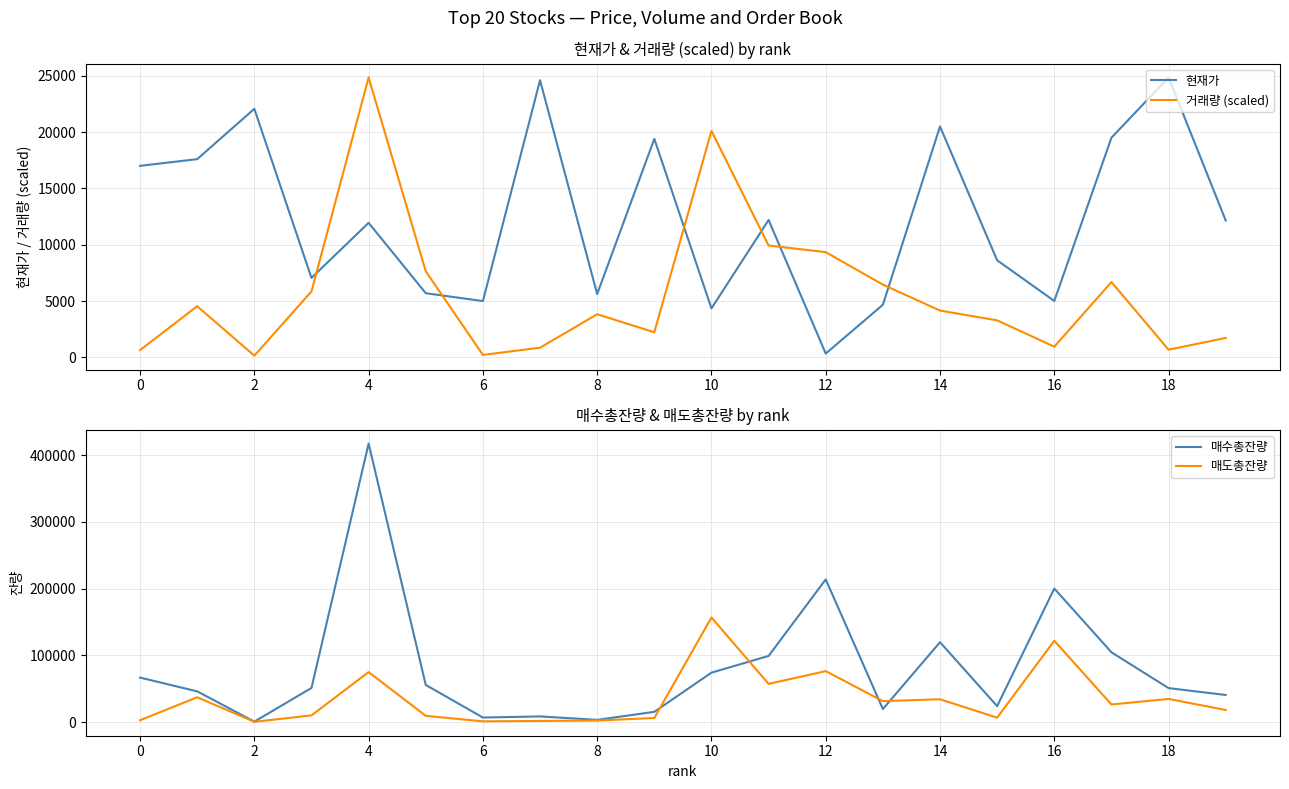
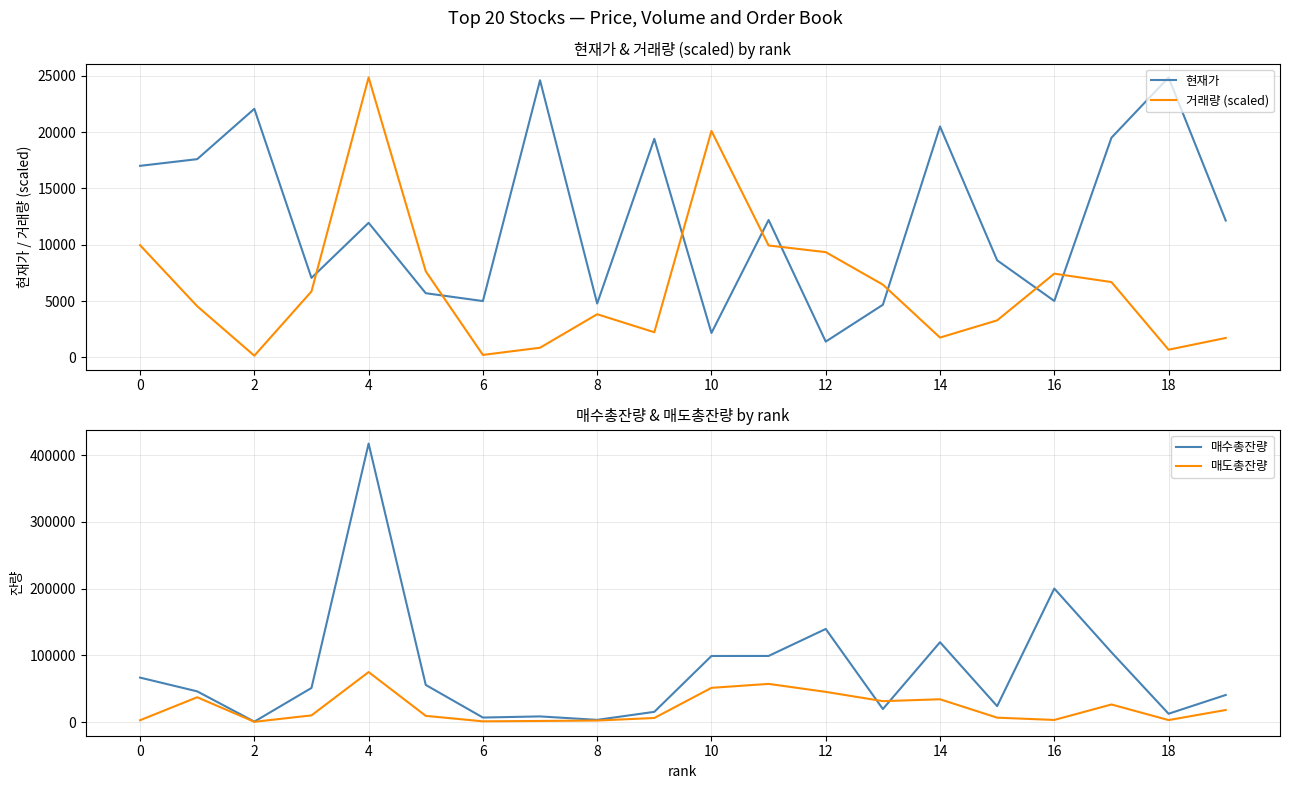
현재가 & 거래량 (scaled) by rank, 거래량 (scaled), 0: 700 -> 10000
현재가 & 거래량 (scaled) by rank, 현재가, 8: 5600 -> 4800
현재가 & 거래량 (scaled) by rank, 현재가, 10: 4400 -> 2200
현재가 & 거래량 (scaled) by rank, 현재가, 12: 300 -> 1400
현재가 & 거래량 (scaled) by rank, 거래량 (scaled), 14: 4200 -> 1800
현재가 & 거래량 (scaled) by rank, 거래량 (scaled), 16: 1000 -> 7400
매수총잔량 & 매도총잔량 by rank, 매수총잔량, 10: 70000 -> 100000
매수총잔량 & 매도총잔량 by rank, 매도총잔량, 10: 160000 -> 50000
매수총잔량 & 매도총잔량 by rank, 매수총잔량, 12: 210000 -> 140000
매수총잔량 & 매도총잔량 by rank, 매도총잔량, 12: 80000 -> 50000
매수총잔량 & 매도총잔량 by rank, 매도총잔량, 16: 120000 -> 0
매수총잔량 & 매도총잔량 by rank, 매수총잔량, 18: 50000 -> 10000
매수총잔량 & 매도총잔량 by rank, 매도총잔량, 18: 30000 -> 0
